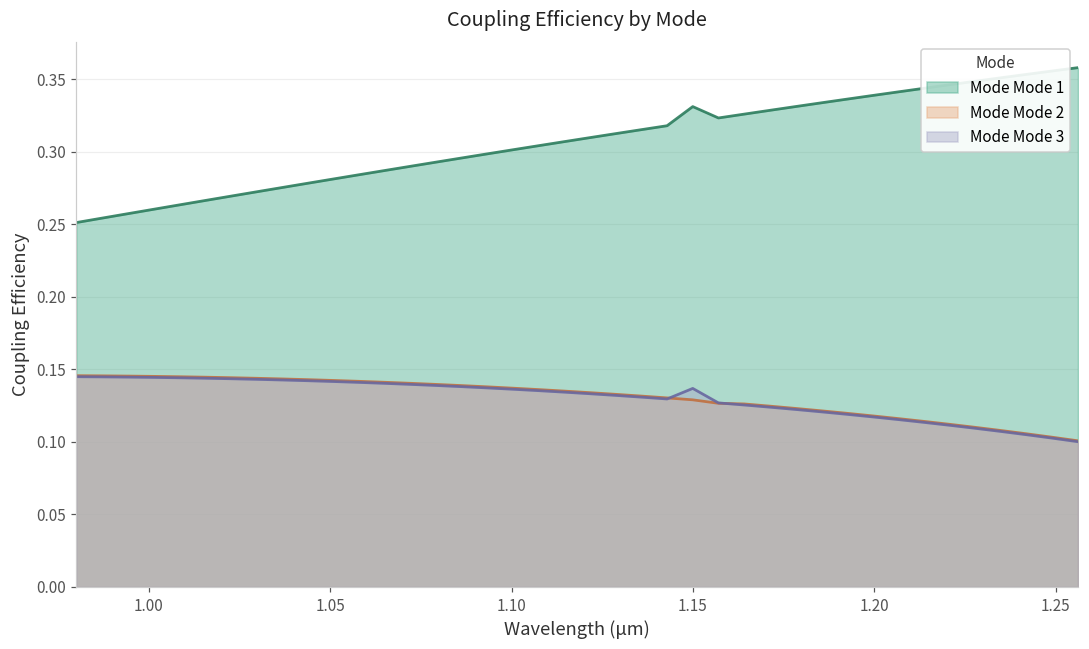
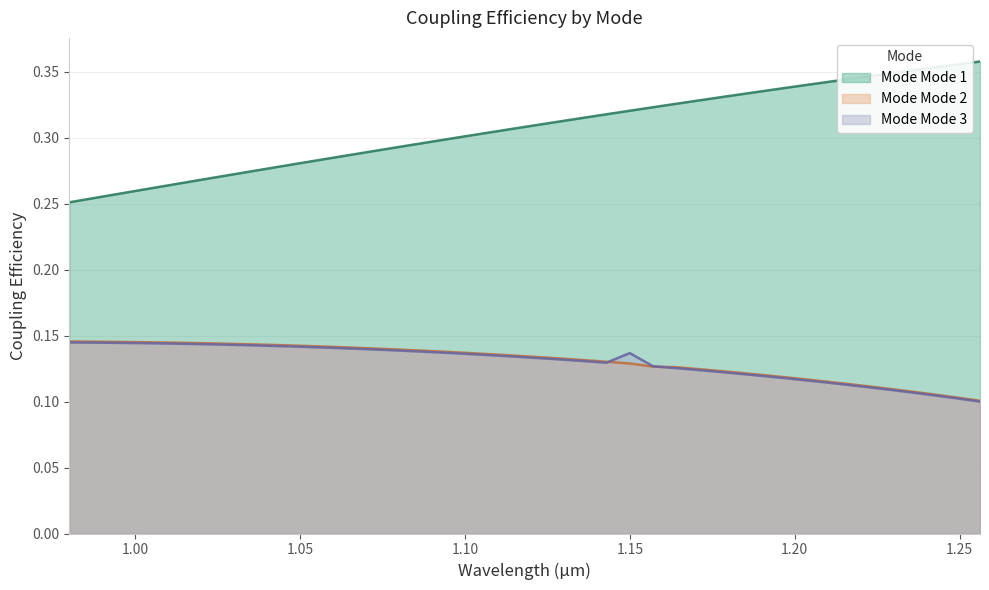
Mode Mode 1, 1.15: 0.331 -> 0.320
